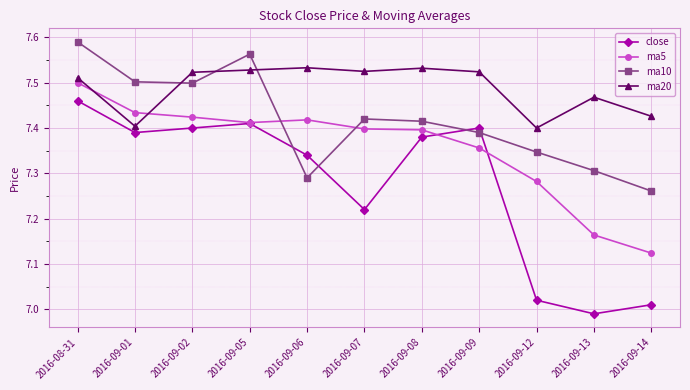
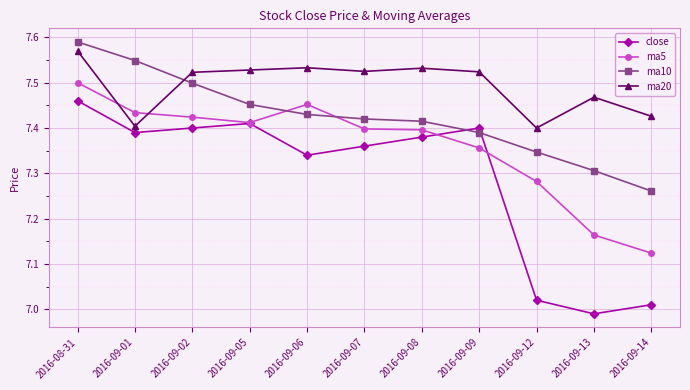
ma20, 2016-08-31: 7.51 -> 7.57
ma10, 2016-09-01: 7.50 -> 7.55
ma10, 2016-09-05: 7.56 -> 7.45
ma5, 2016-09-06: 7.42 -> 7.45
ma10, 2016-09-06: 7.29 -> 7.43
close, 2016-09-07: 7.22 -> 7.36
